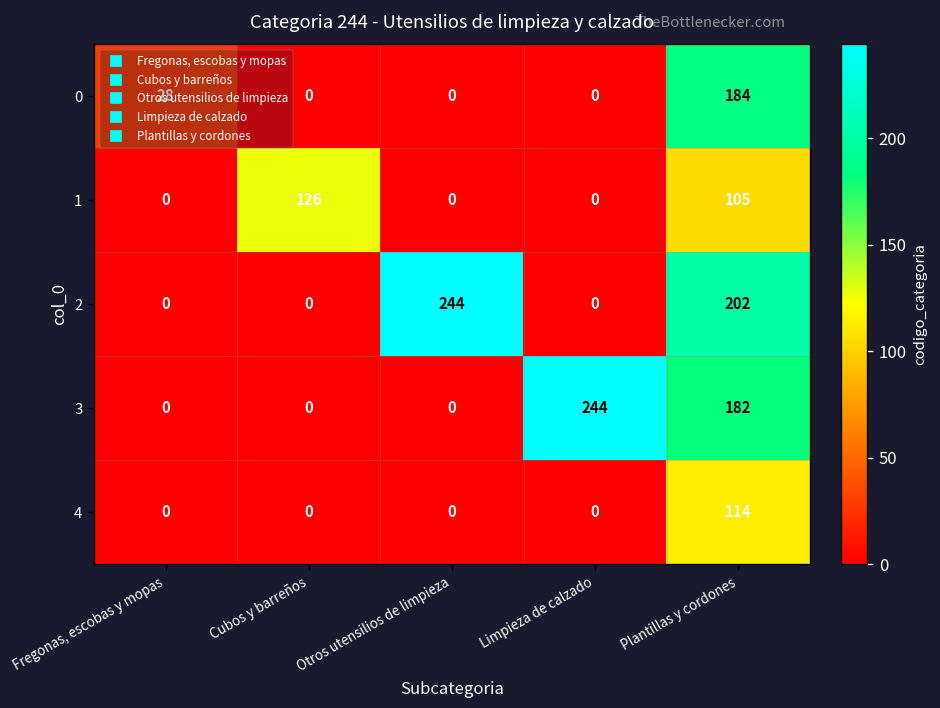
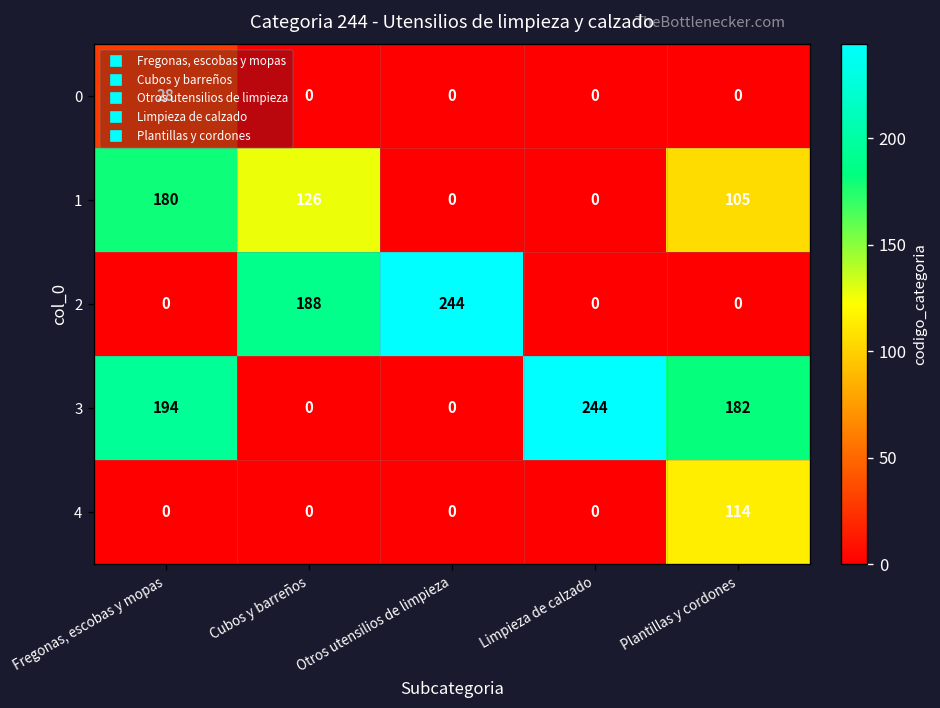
0, Plantillas y cordones: 184 -> 0
1, Fregonas, escobas y mopas: 0 -> 180
2, Cubos y barreños: 0 -> 188
2, Plantillas y cordones: 202 -> 0
3, Fregonas, escobas y mopas: 0 -> 194
